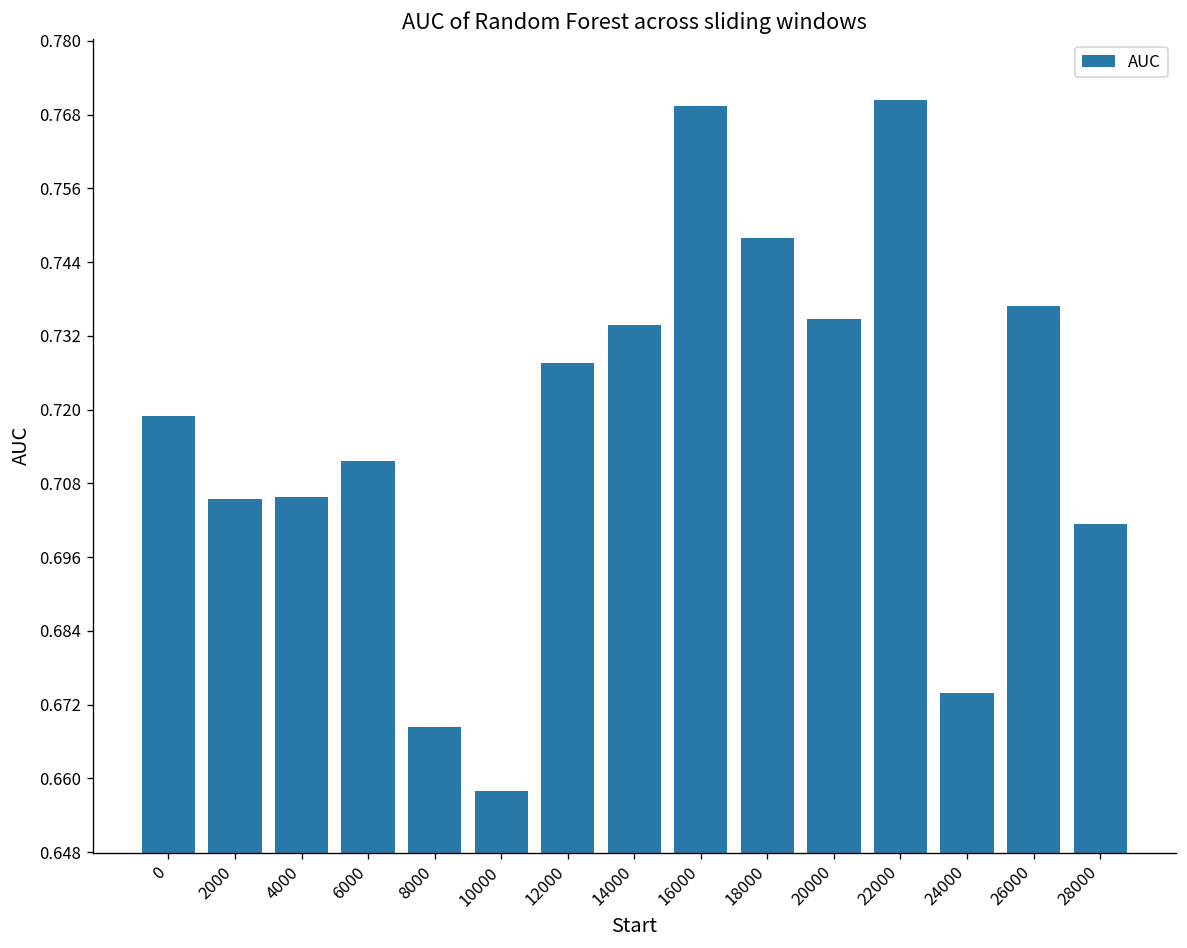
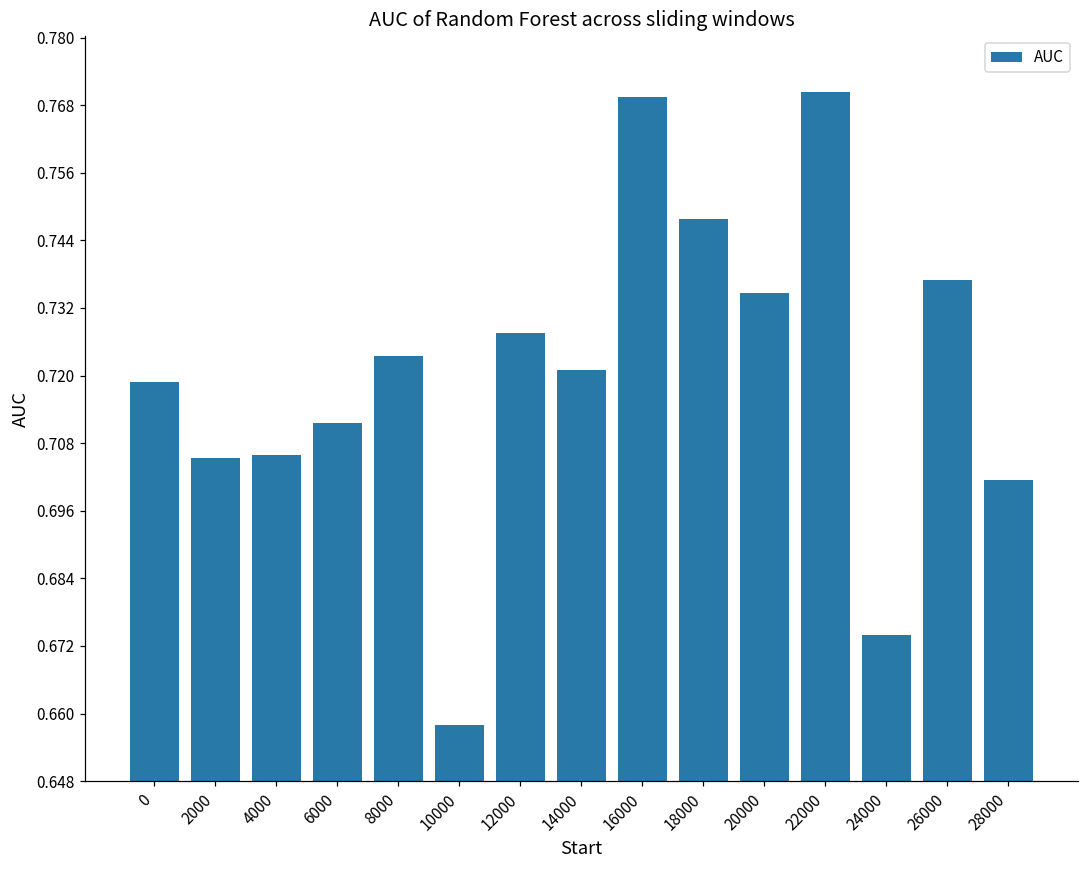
8000: 0.668 -> 0.724
14000: 0.734 -> 0.721
